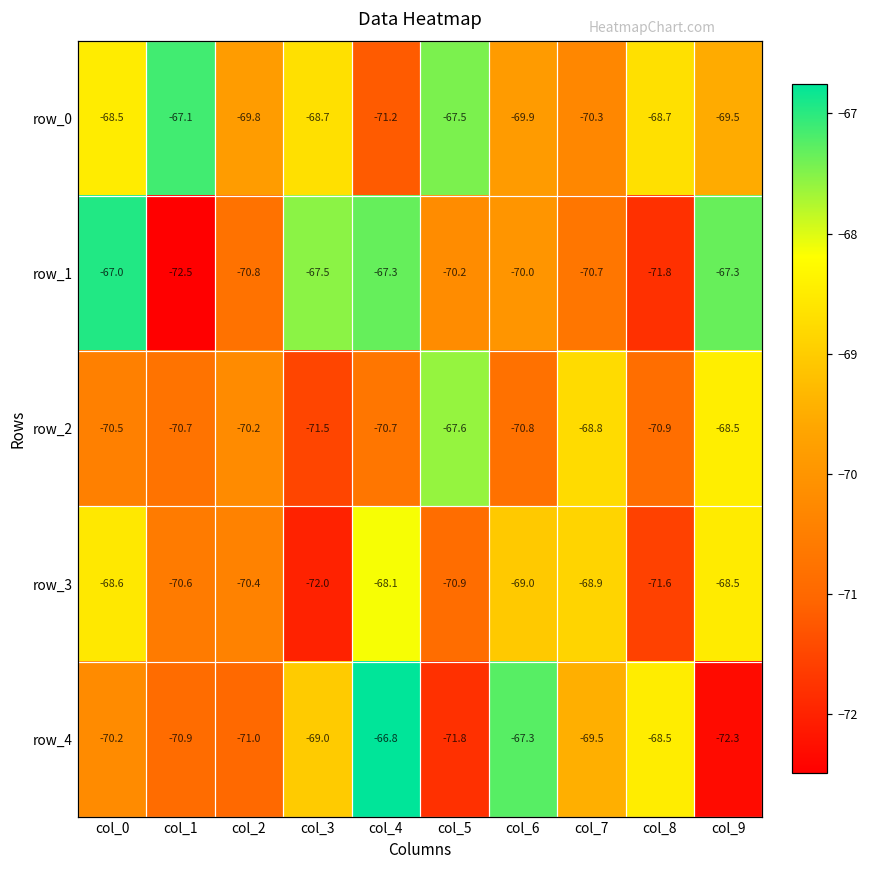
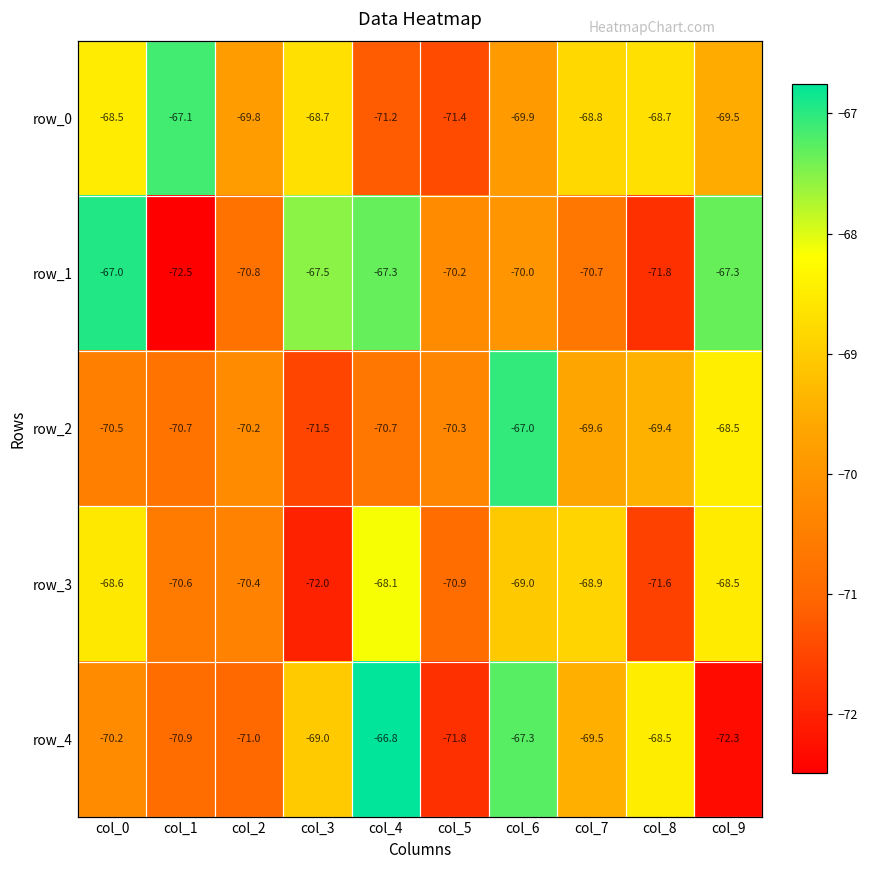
row_0, col_5: -67.5 -> -71.4
row_0, col_7: -70.3 -> -68.8
row_2, col_5: -67.6 -> -70.3
row_2, col_6: -70.8 -> -67.0
row_2, col_7: -68.8 -> -69.6
row_2, col_8: -70.9 -> -69.4
